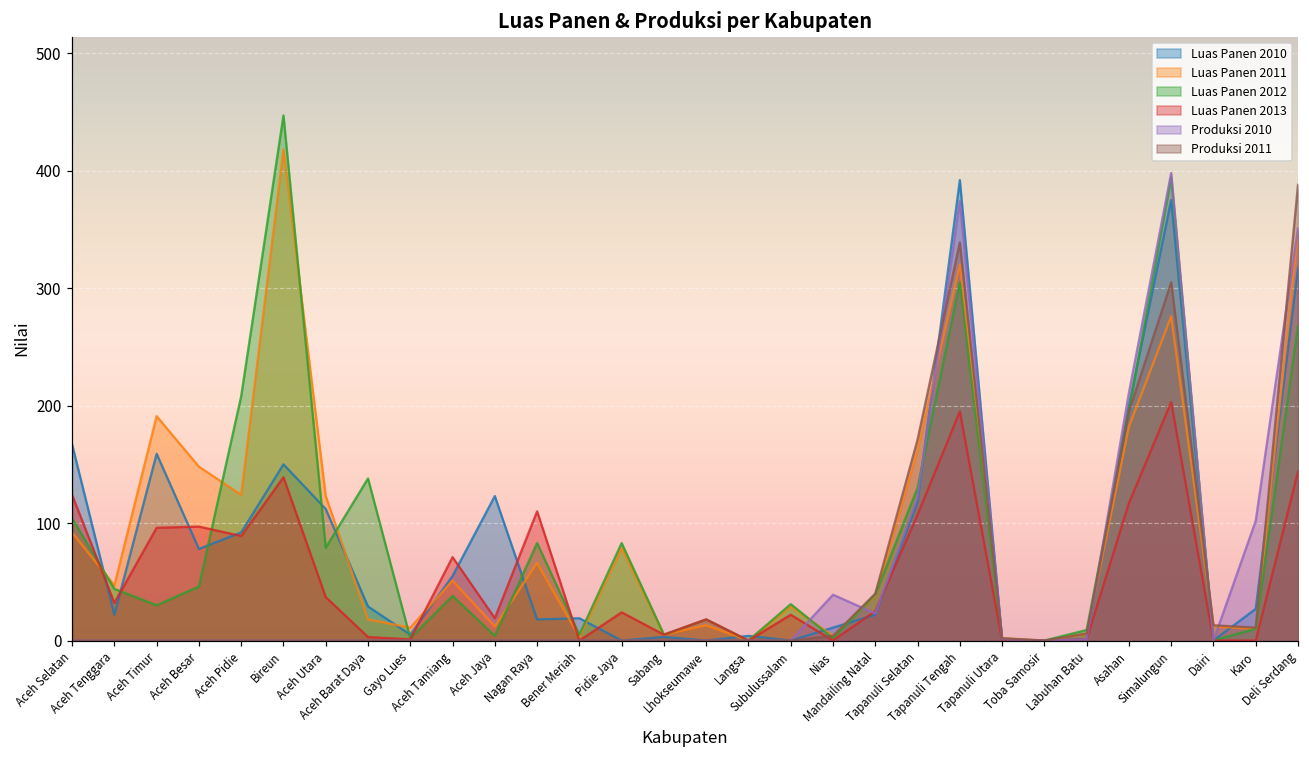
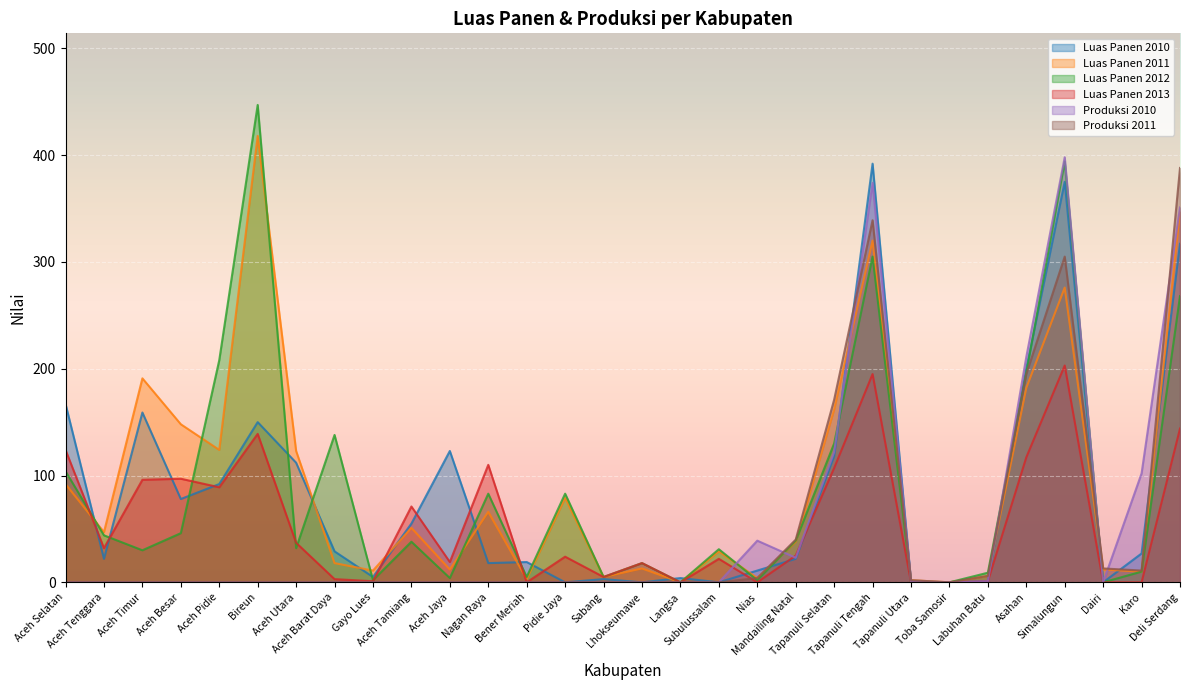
Luas Panen 2012, Aceh Utara: 79 -> 32
